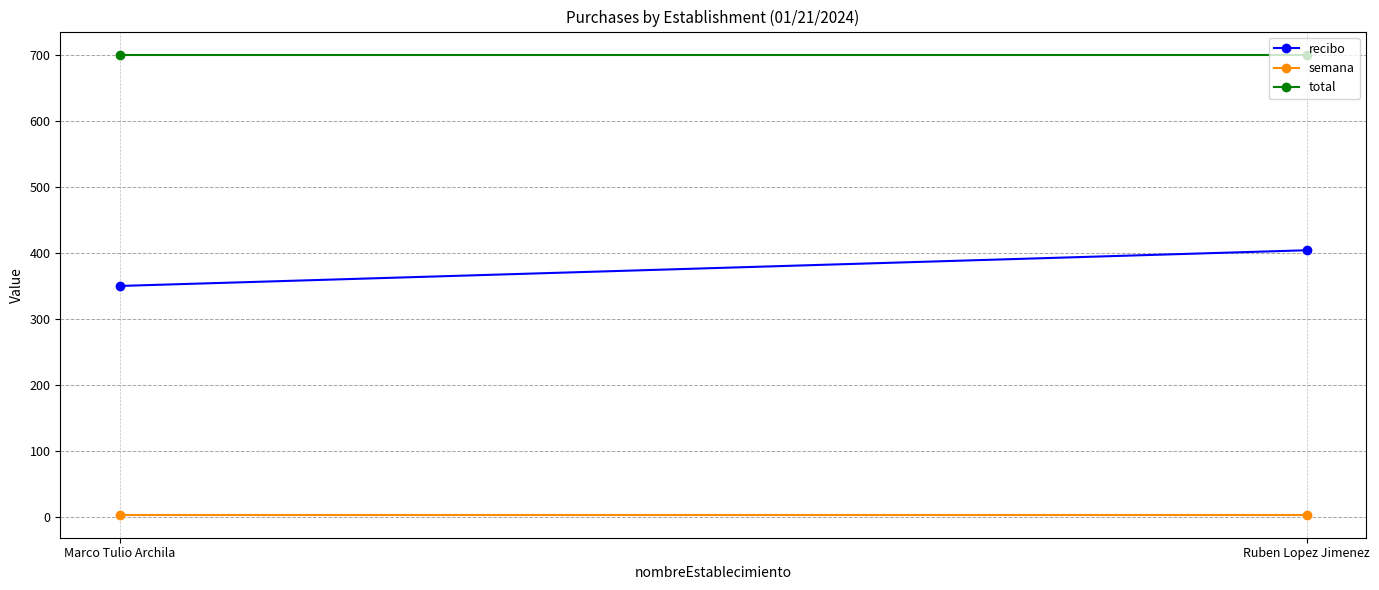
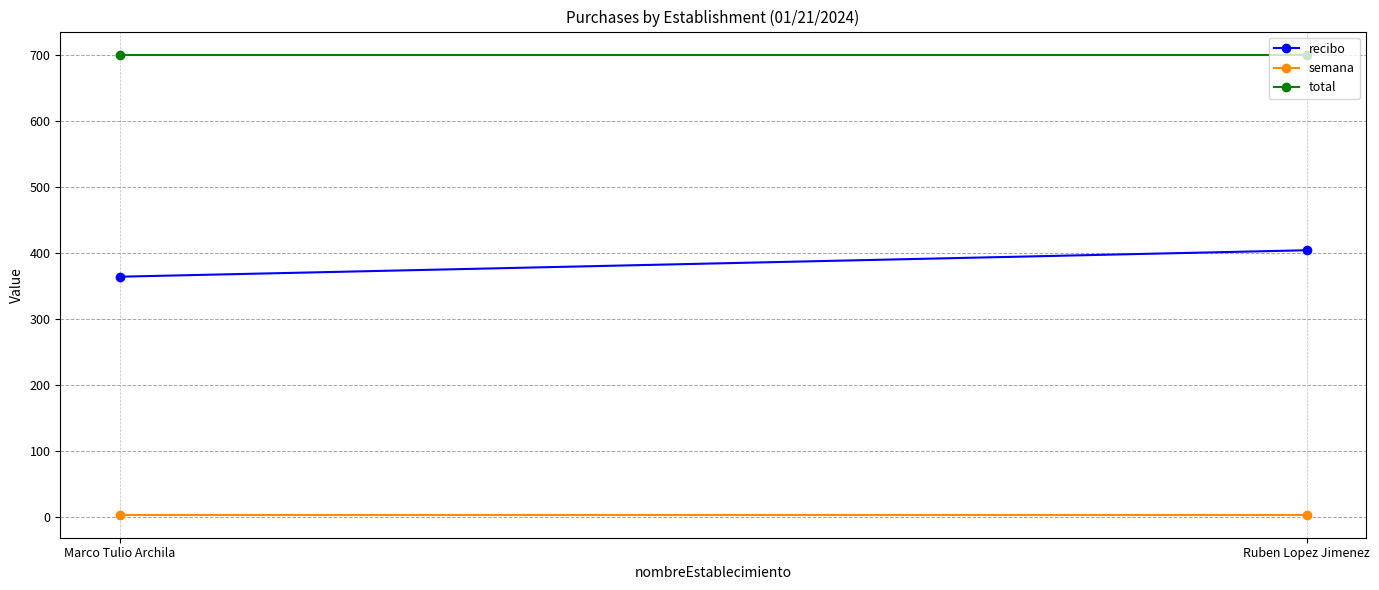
recibo, Marco Tulio Archila: 350 -> 360
